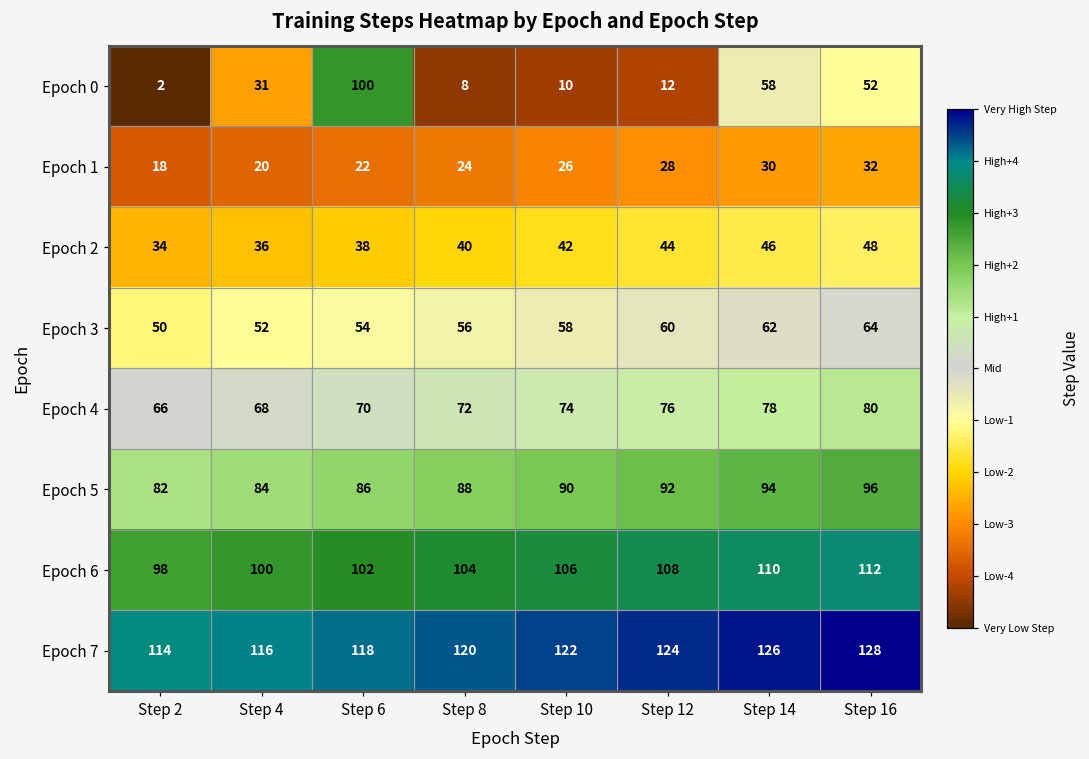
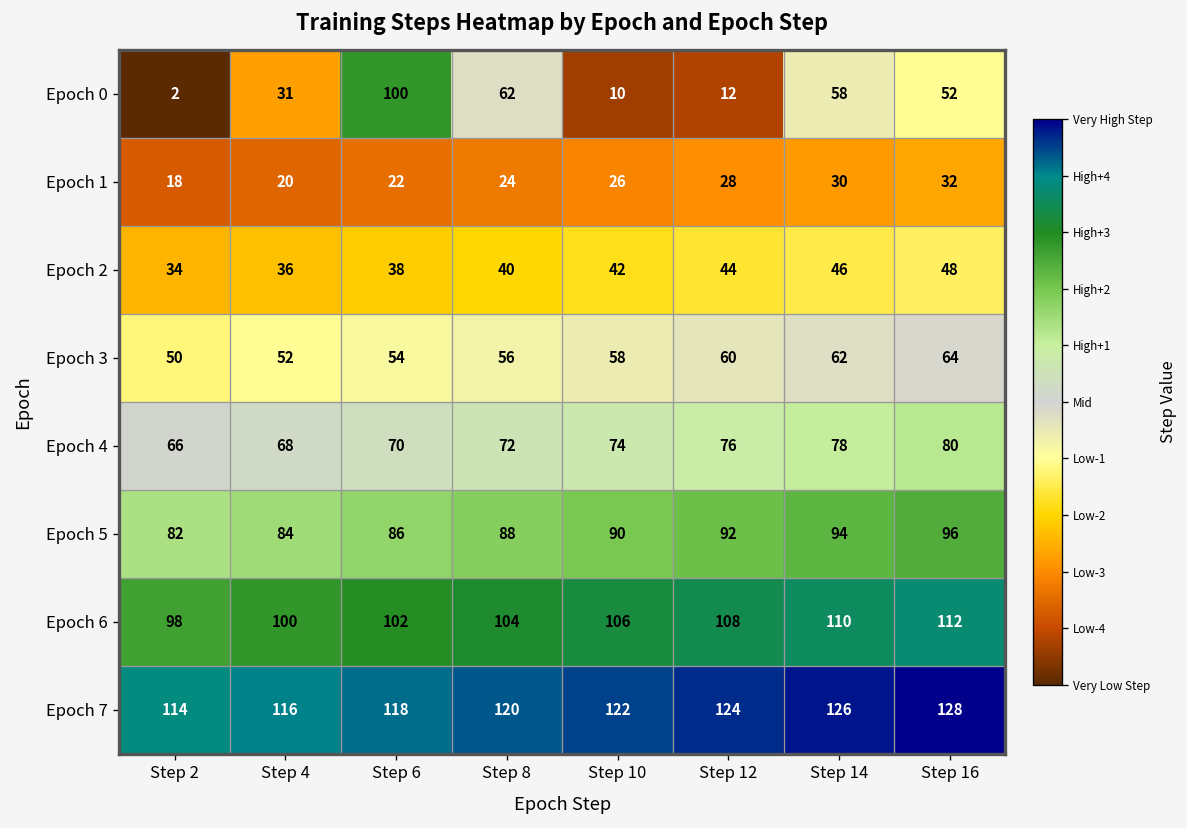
Epoch 0, Step 8: 8 -> 62
